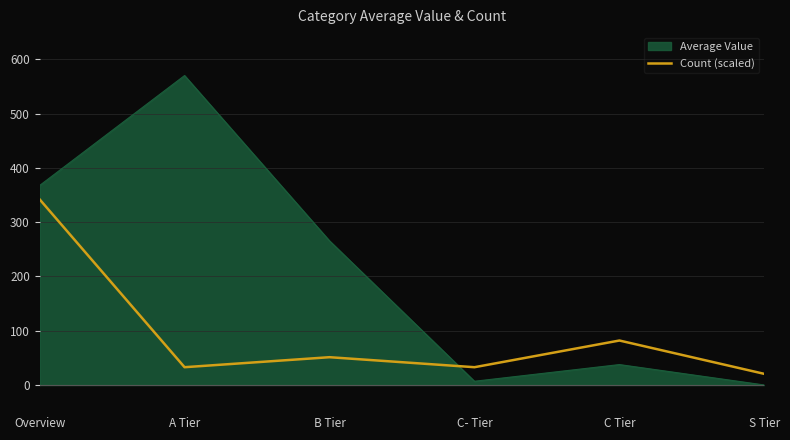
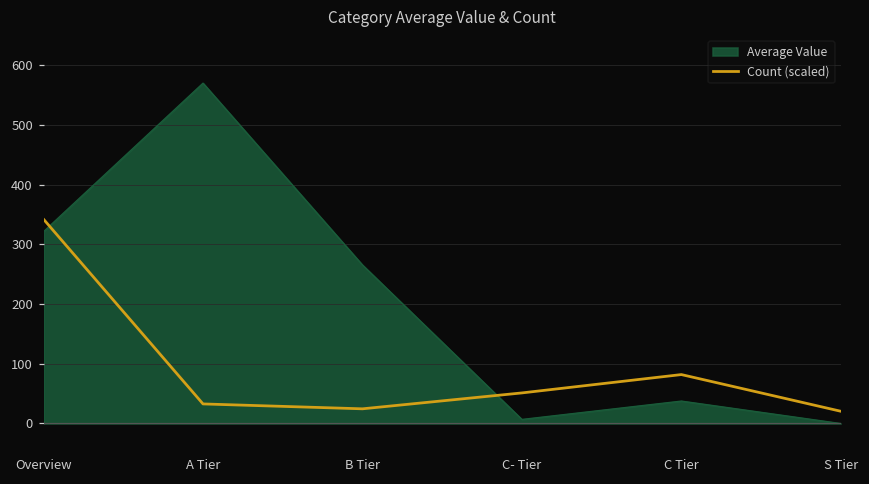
Average Value, Overview: 370 -> 320
Count (scaled), B Tier: 50 -> 20
Count (scaled), C- Tier: 30 -> 50
